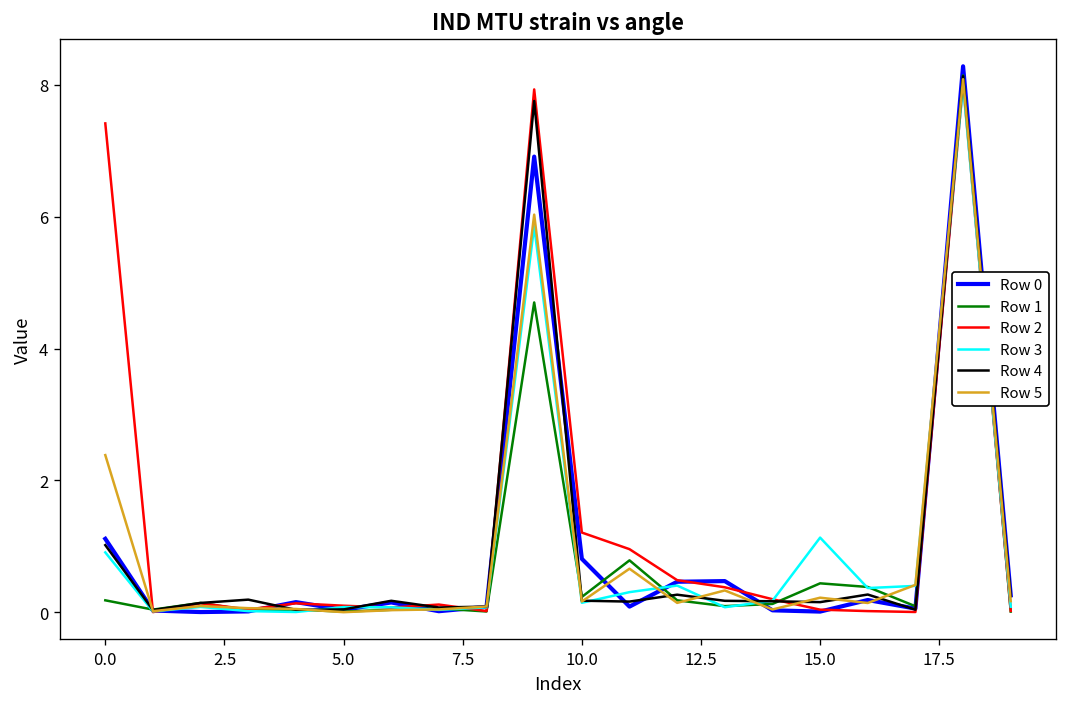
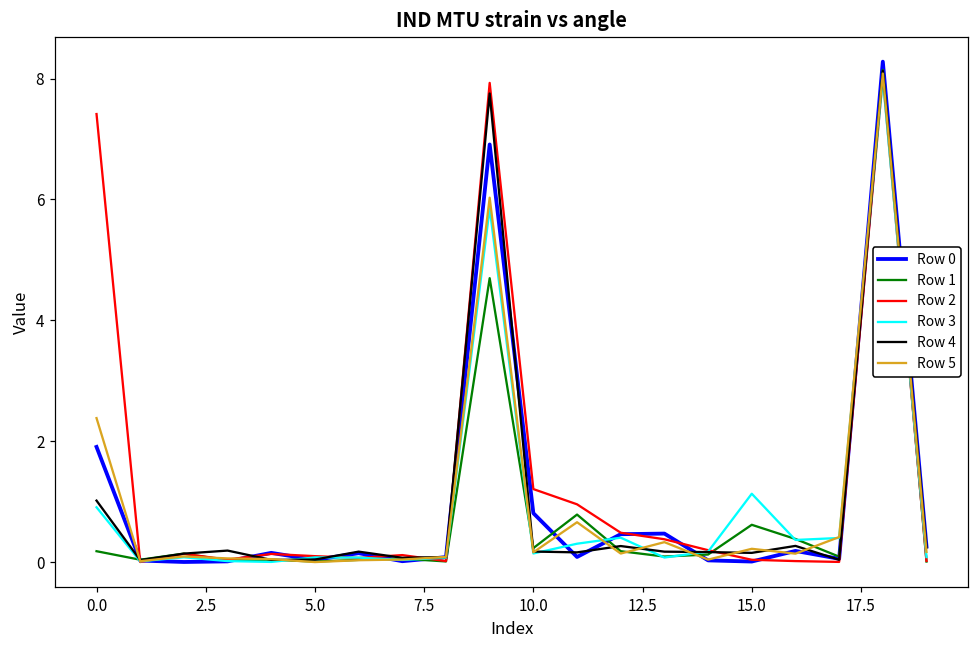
Row 0, 0.0: 1.1 -> 1.9
Row 1, 15.0: 0.4 -> 0.6
